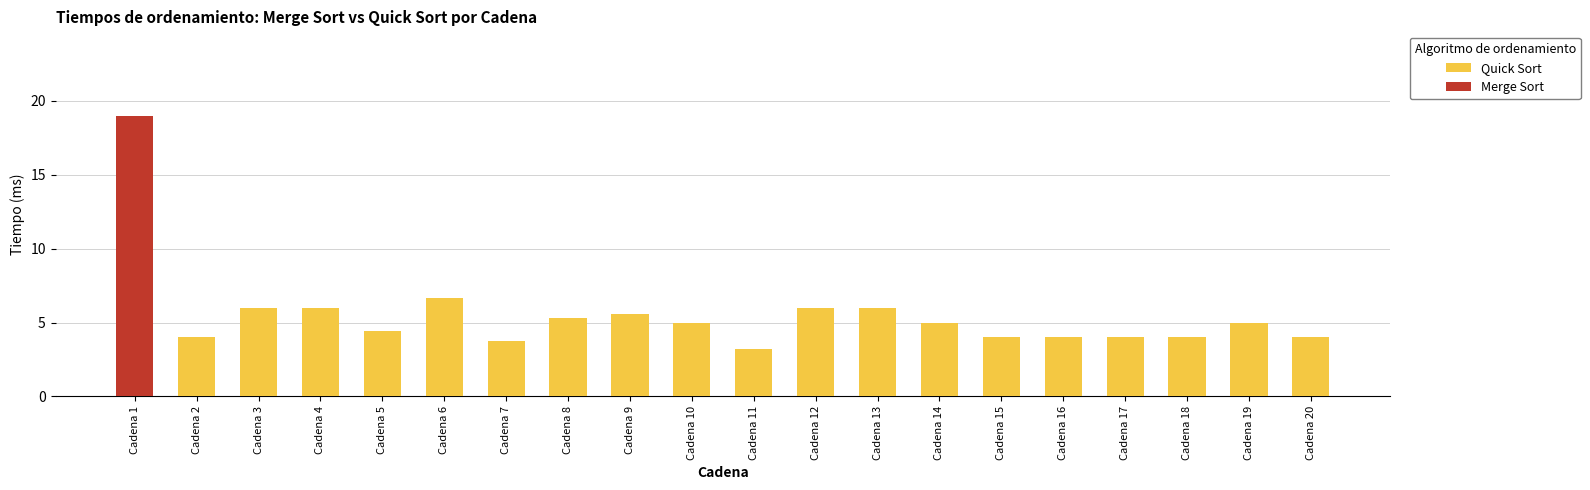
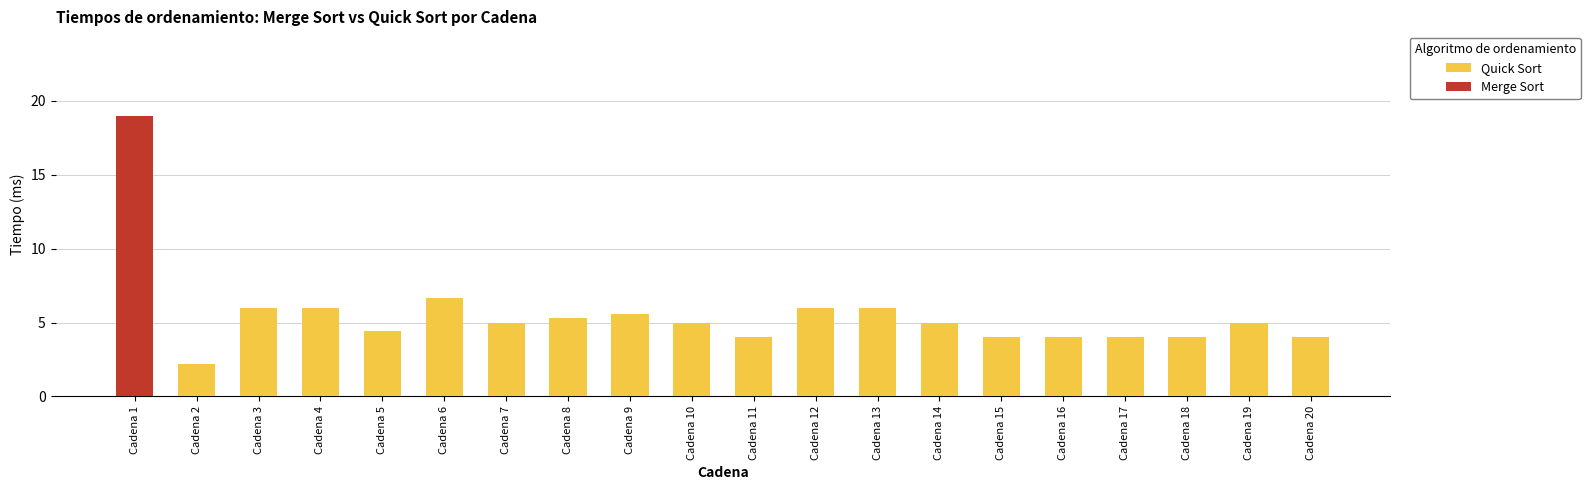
Quick Sort, Cadena 2: 4.0 -> 2.2
Quick Sort, Cadena 7: 3.8 -> 5.0
Quick Sort, Cadena 11: 3.2 -> 4.0
